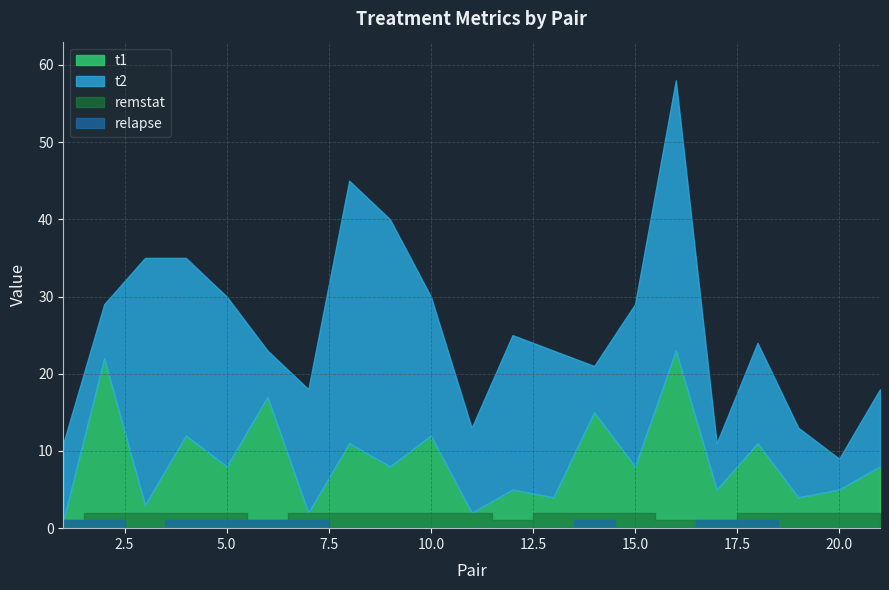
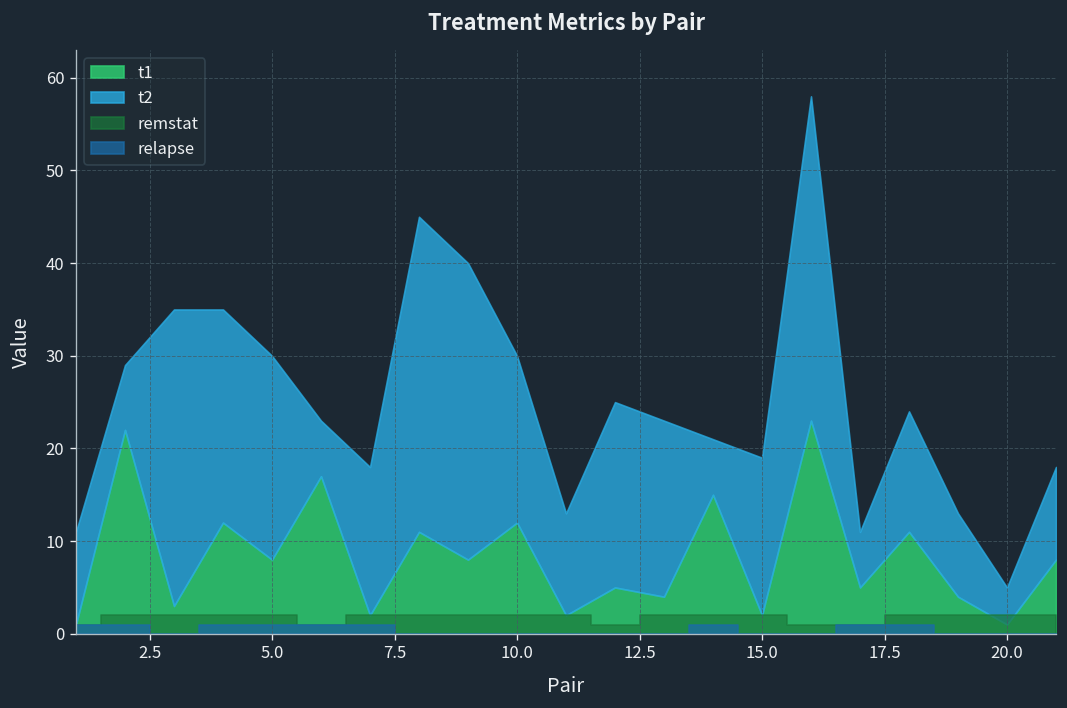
t1, 15.0: 8 -> 2
t2, 15.0: 21 -> 17
t1, 20.0: 5 -> 1
